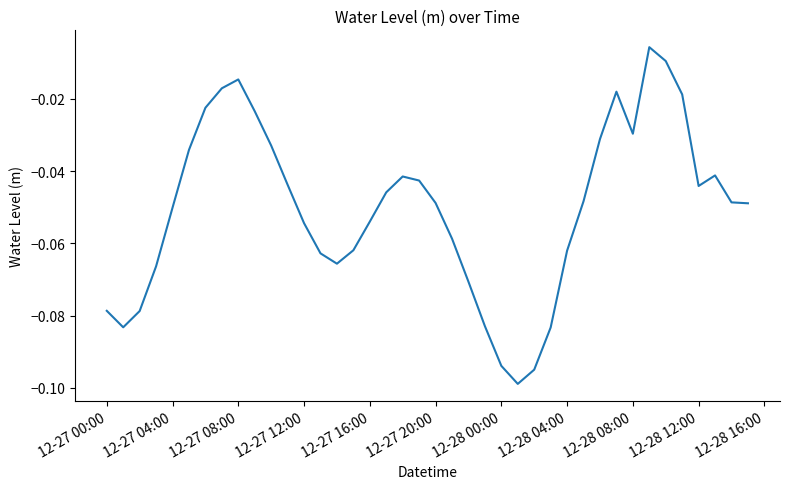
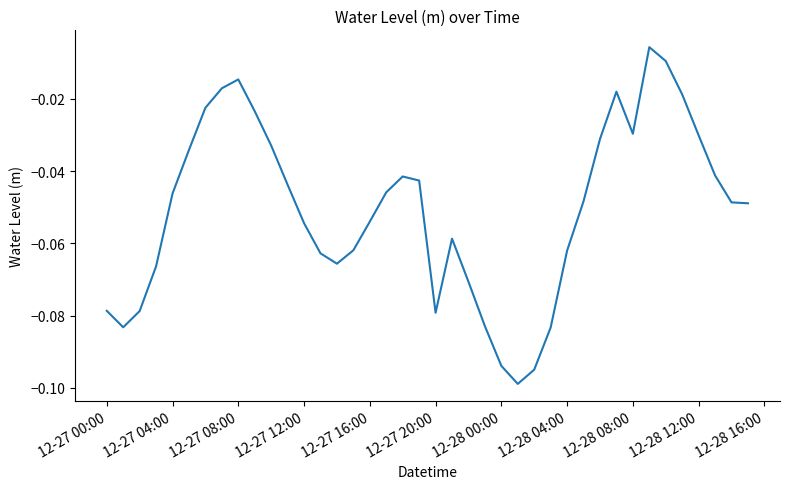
12-27 04:00: -0.050 -> -0.046
12-27 20:00: -0.049 -> -0.079
12-28 12:00: -0.044 -> -0.030
